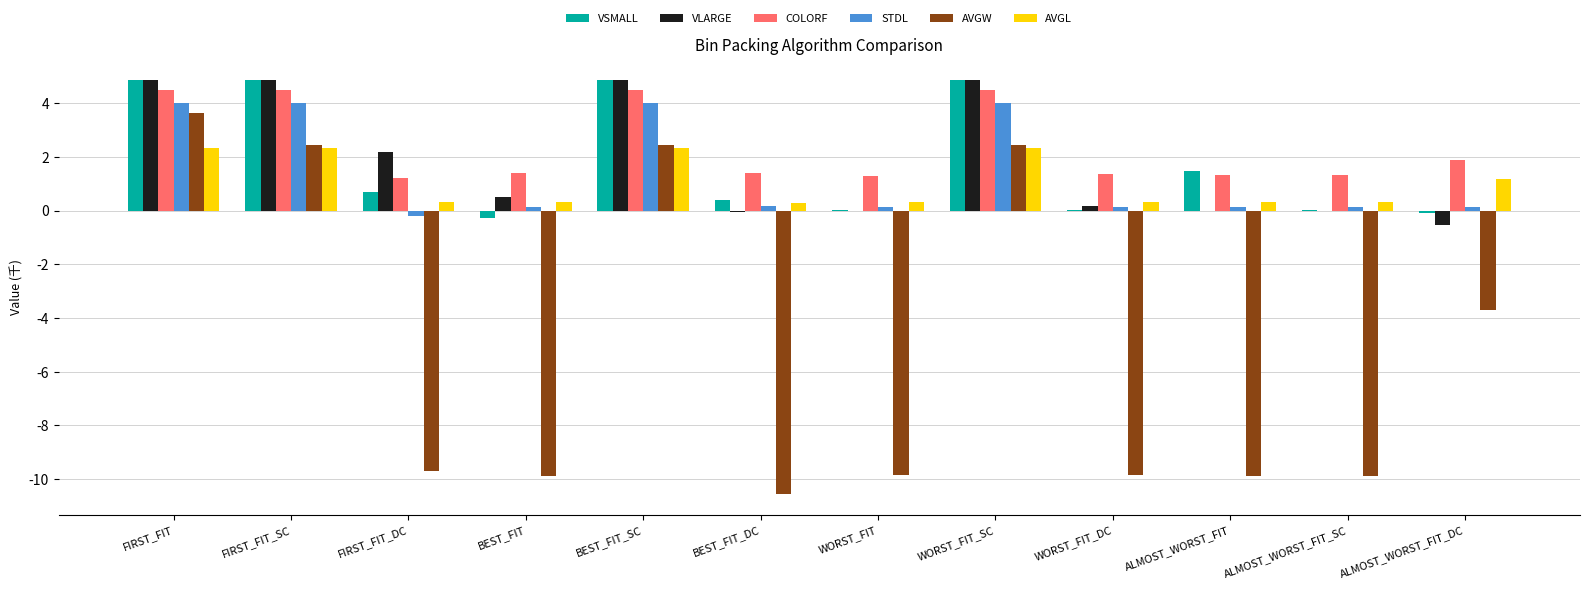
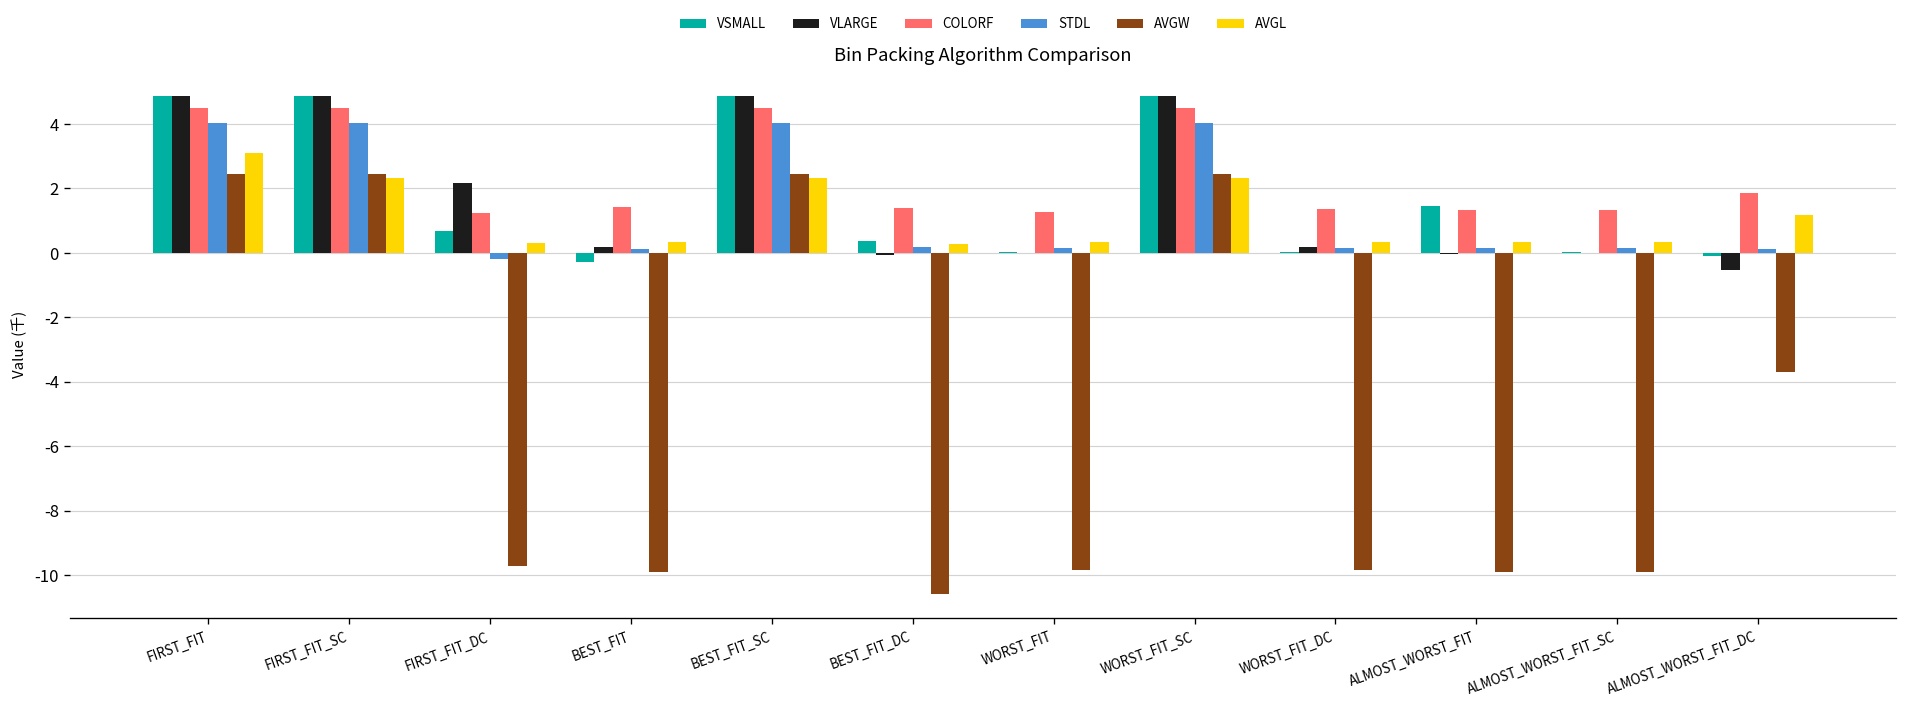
AVGW, FIRST_FIT: 3.6 -> 2.4
AVGL, FIRST_FIT: 2.3 -> 3.1
VLARGE, BEST_FIT: 0.5 -> 0.2
